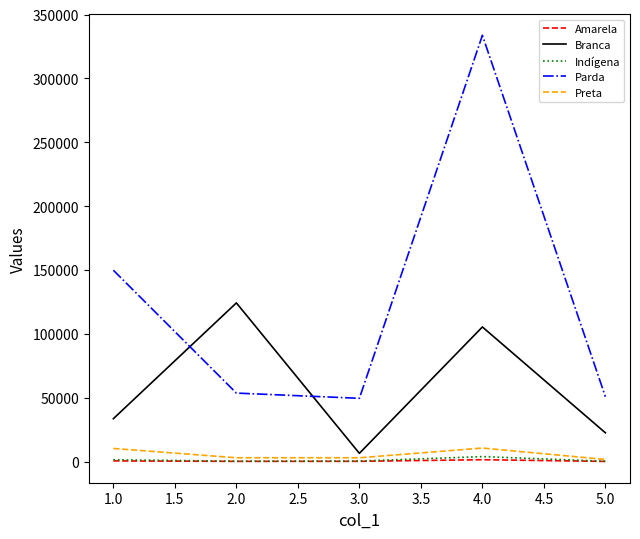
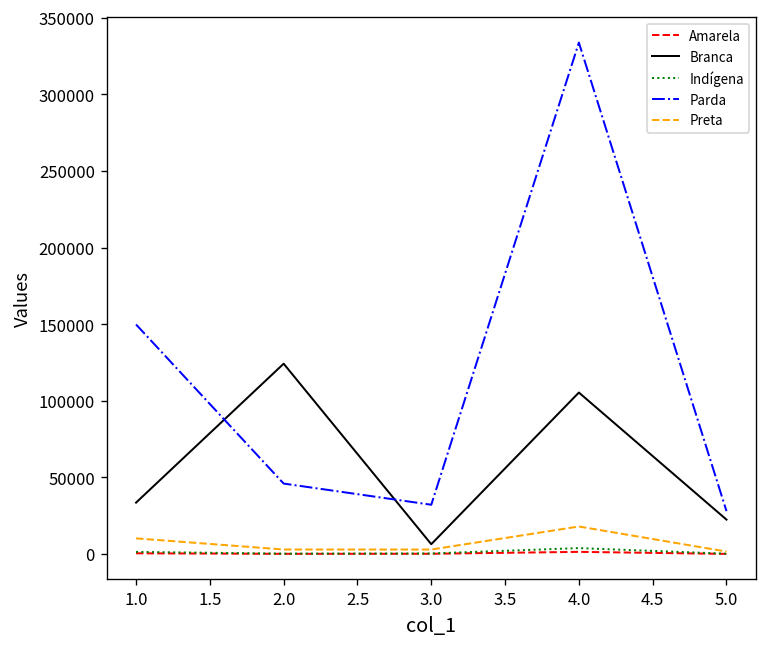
Parda, 2.0: 54000 -> 46000
Parda, 3.0: 50000 -> 32000
Preta, 4.0: 11000 -> 18000
Parda, 5.0: 51000 -> 28000
